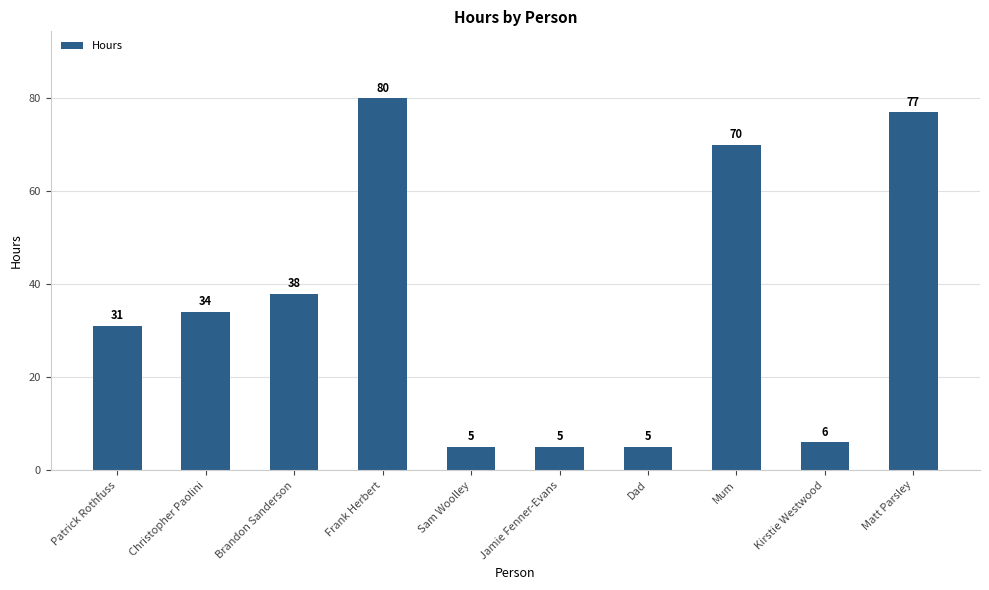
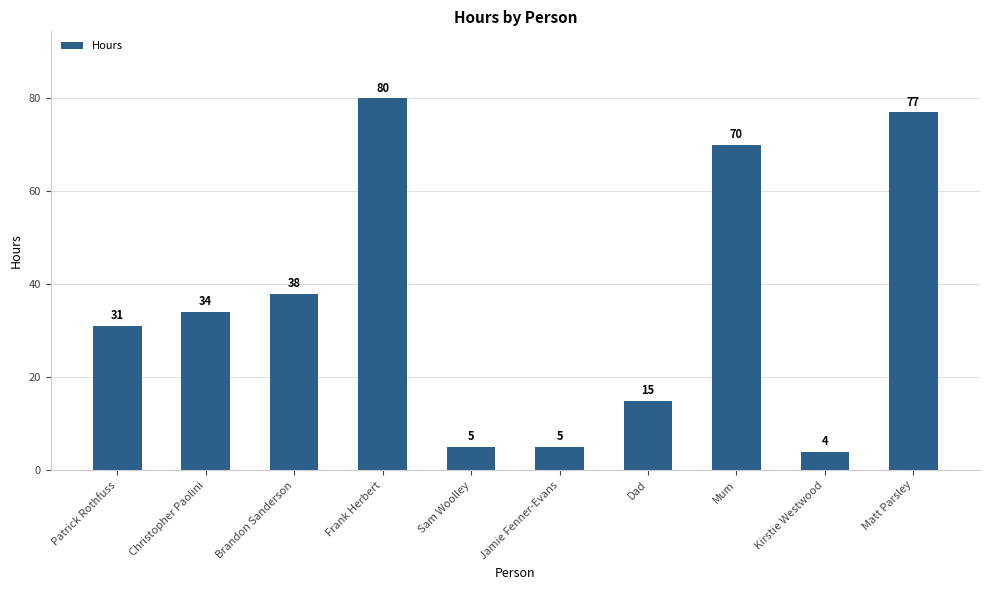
Dad: 5 -> 15
Kirstie Westwood: 6 -> 4
